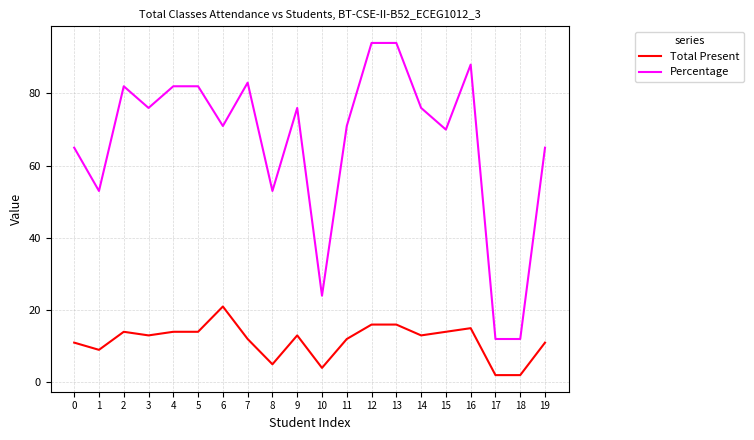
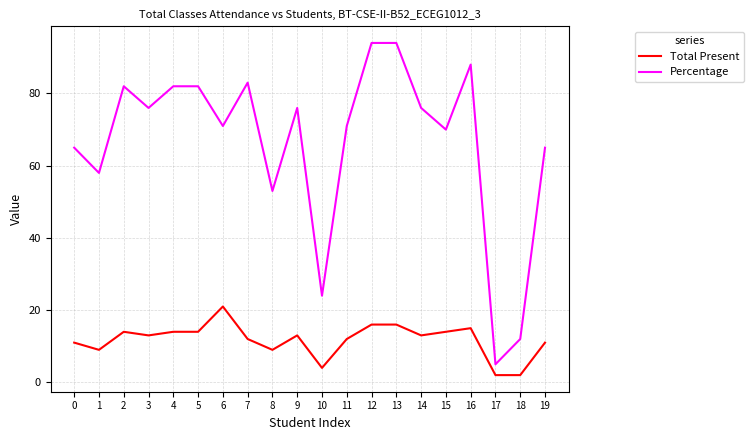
Percentage, 1: 53 -> 58
Total Present, 8: 5 -> 9
Percentage, 17: 12 -> 5
